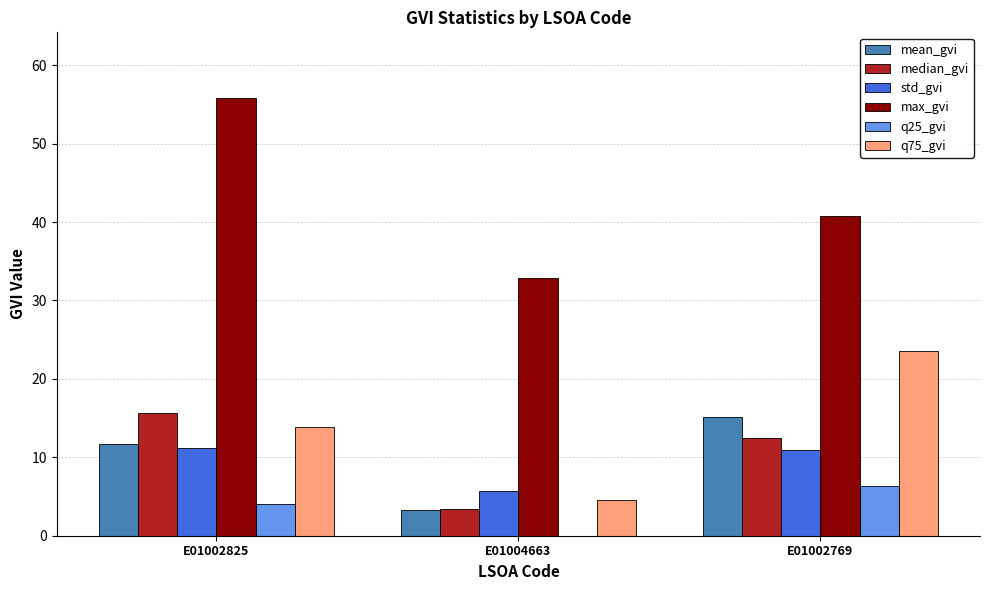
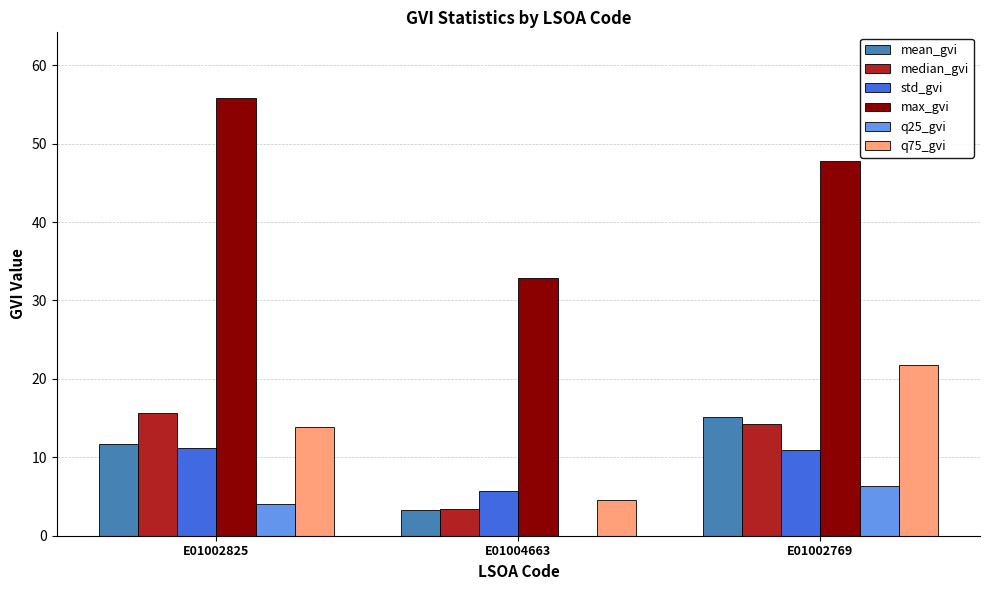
median_gvi, E01002769: 12 -> 14
max_gvi, E01002769: 41 -> 48
q75_gvi, E01002769: 24 -> 22
